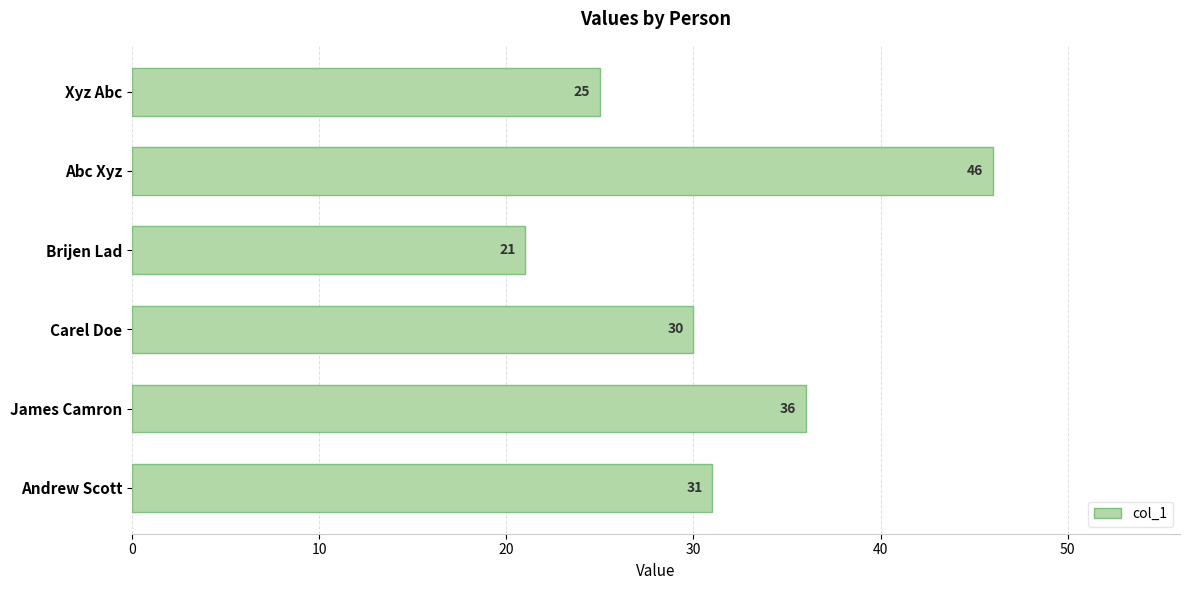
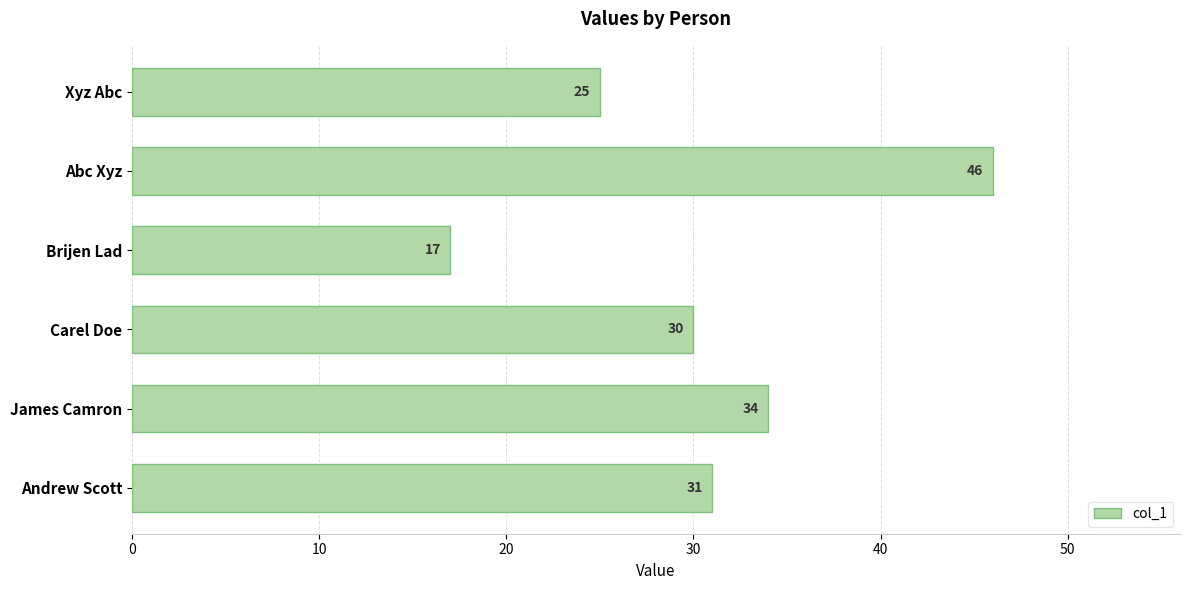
Brijen Lad: 21 -> 17
James Camron: 36 -> 34
